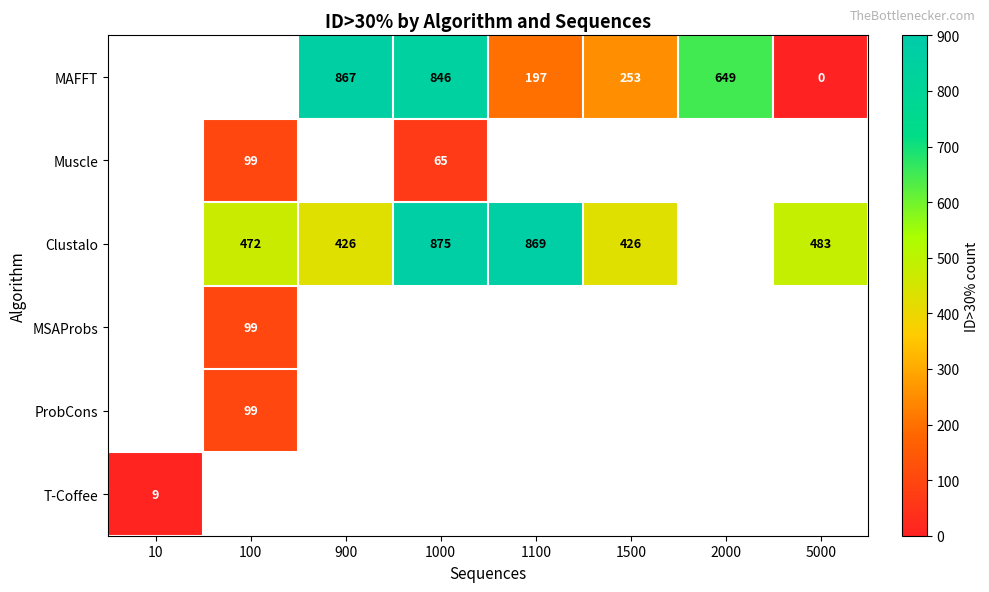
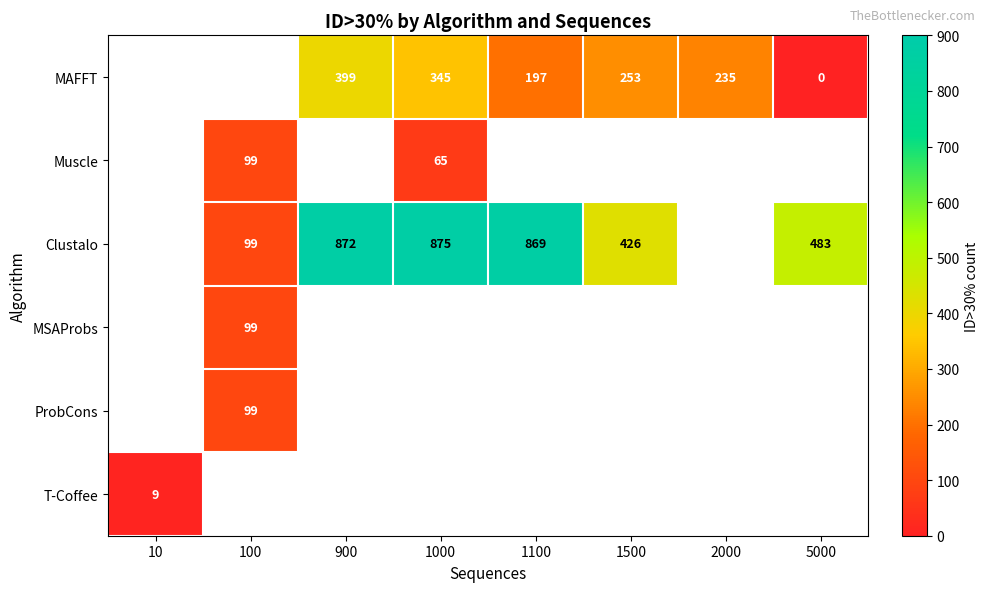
MAFFT, 900: 867 -> 399
MAFFT, 1000: 846 -> 345
MAFFT, 2000: 649 -> 235
Clustalo, 100: 472 -> 99
Clustalo, 900: 426 -> 872
